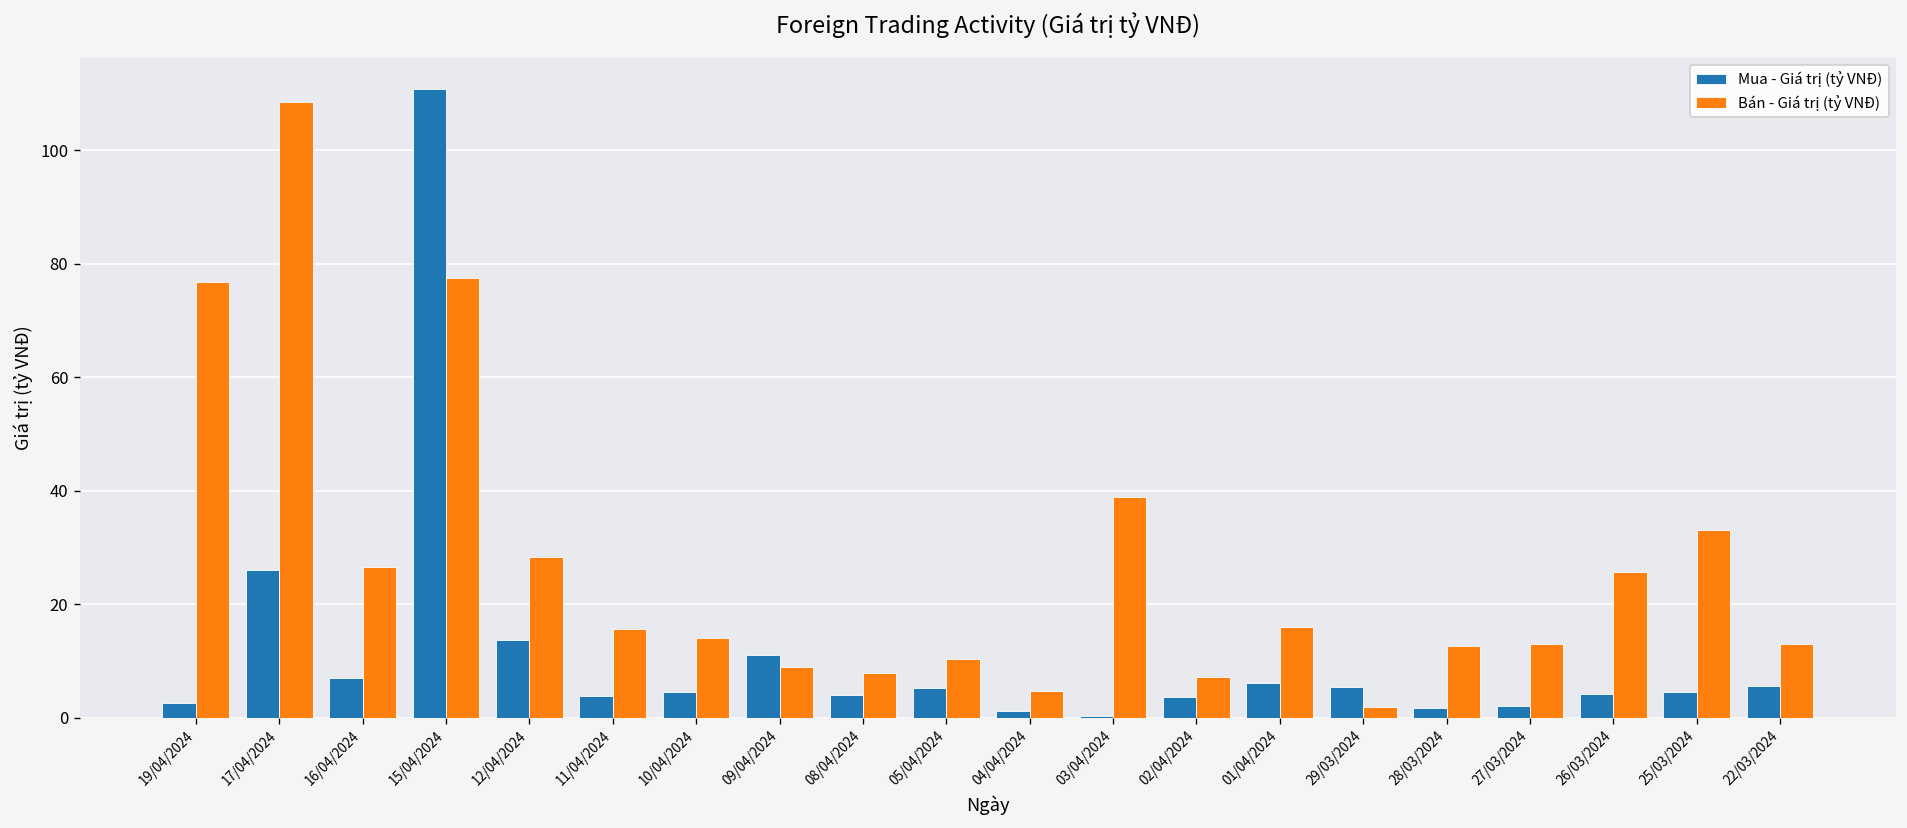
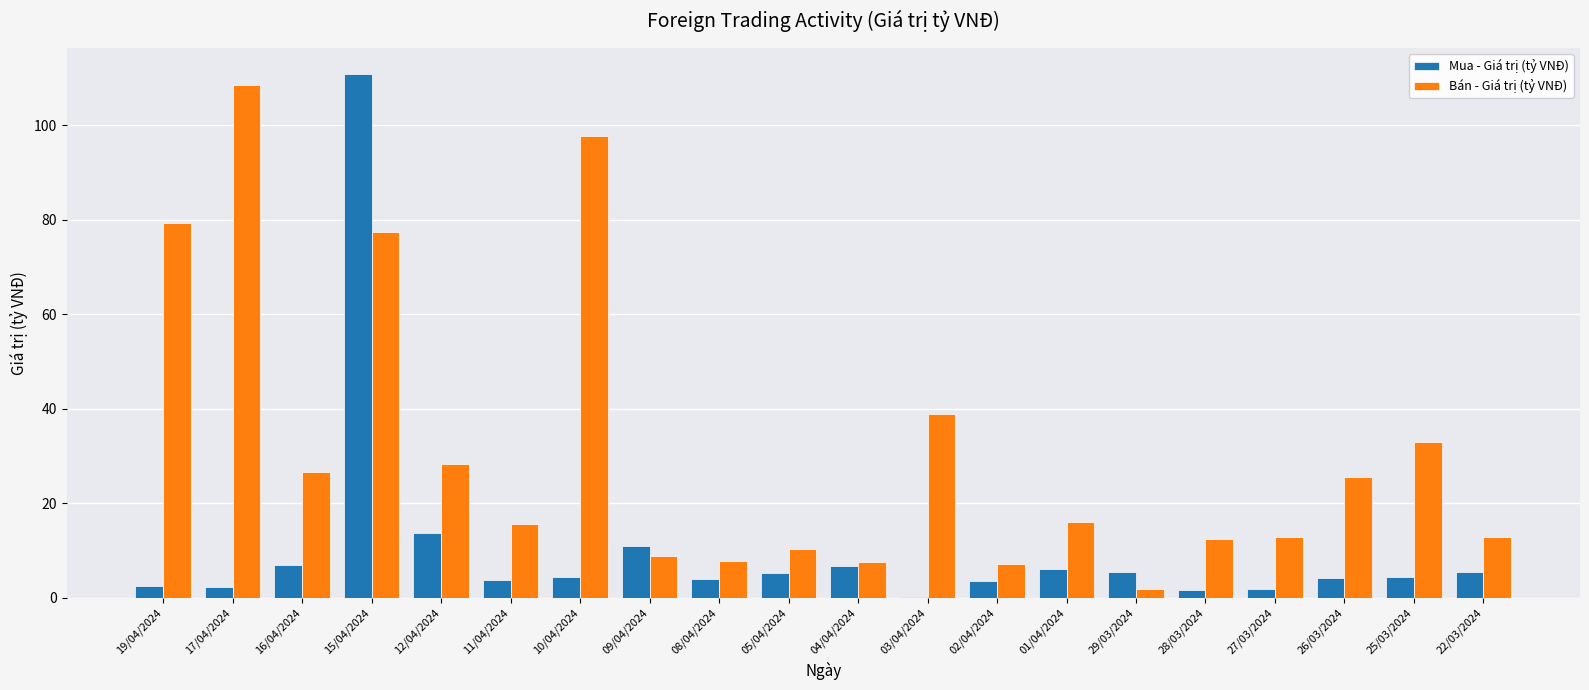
Bán - Giá trị (tỷ VNĐ), 19/04/2024: 77 -> 79
Mua - Giá trị (tỷ VNĐ), 17/04/2024: 26 -> 2
Bán - Giá trị (tỷ VNĐ), 10/04/2024: 14 -> 98
Mua - Giá trị (tỷ VNĐ), 04/04/2024: 1 -> 7
Bán - Giá trị (tỷ VNĐ), 04/04/2024: 5 -> 8
